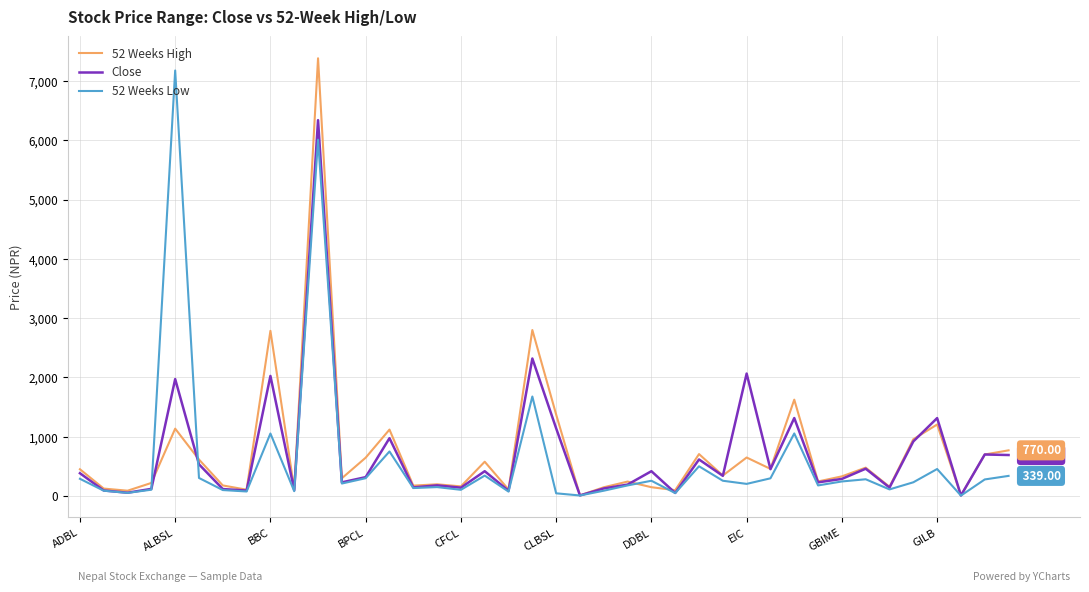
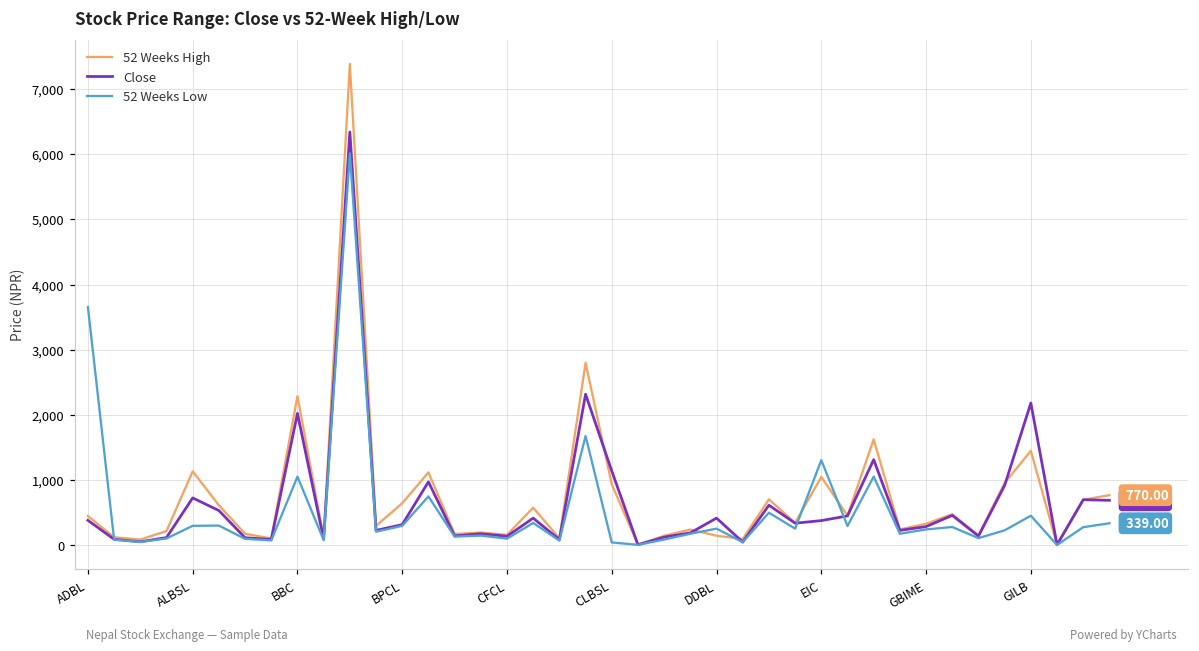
52 Weeks Low, ADBL: 300 -> 3,700
Close, ALBSL: 2,000 -> 700
52 Weeks Low, ALBSL: 7,200 -> 300
52 Weeks High, BBC: 2,800 -> 2,300
52 Weeks High, CLBSL: 1,400 -> 900
52 Weeks High, EIC: 600 -> 1,100
Close, EIC: 2,100 -> 400
52 Weeks Low, EIC: 200 -> 1,300
52 Weeks High, GILB: 1,200 -> 1,500
Close, GILB: 1,300 -> 2,200
